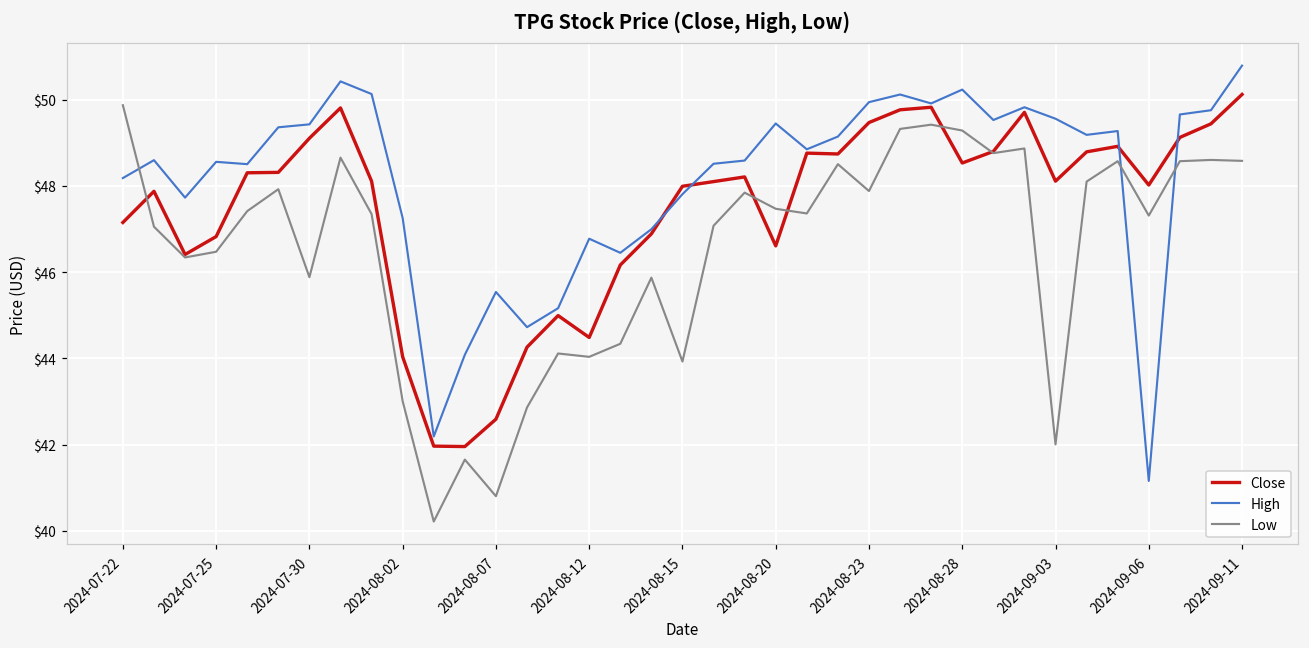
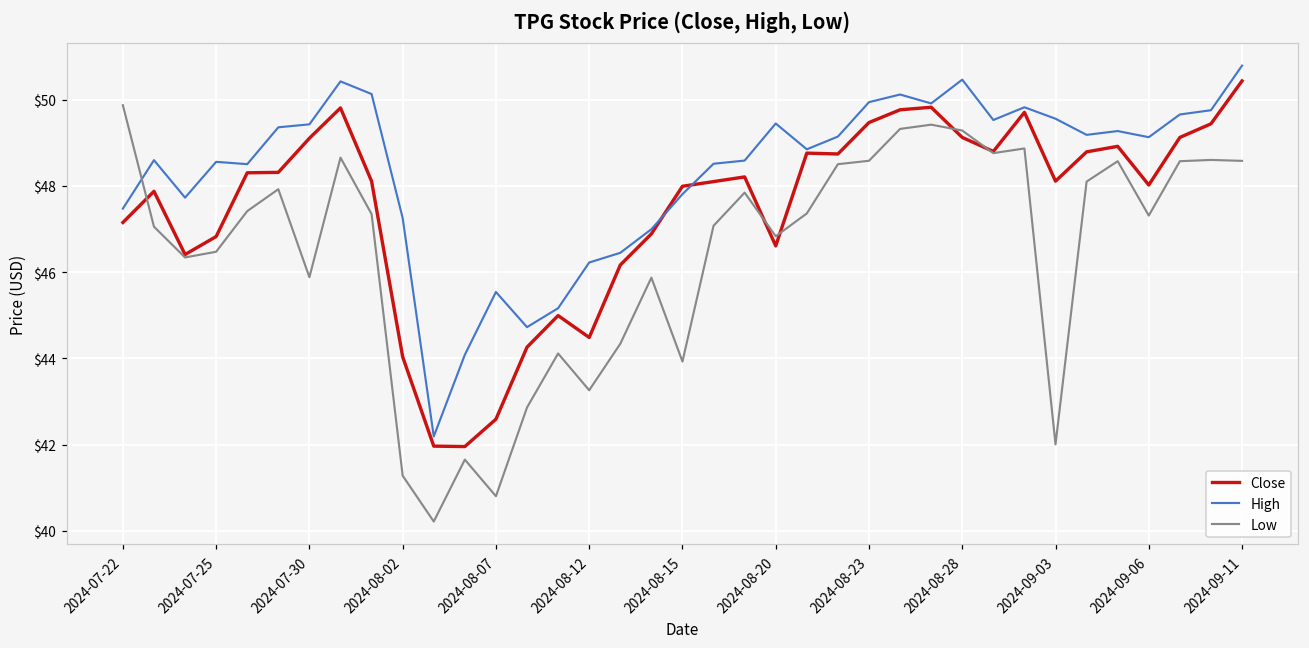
High, 2024-07-22: $48.2 -> $47.5
Low, 2024-08-02: $43.0 -> $41.3
High, 2024-08-12: $46.8 -> $46.2
Low, 2024-08-12: $44.0 -> $43.3
Low, 2024-08-20: $47.5 -> $46.8
Low, 2024-08-23: $47.9 -> $48.6
Close, 2024-08-28: $48.5 -> $49.1
High, 2024-08-28: $50.2 -> $50.5
High, 2024-09-06: $41.2 -> $49.1
Close, 2024-09-11: $50.1 -> $50.4
